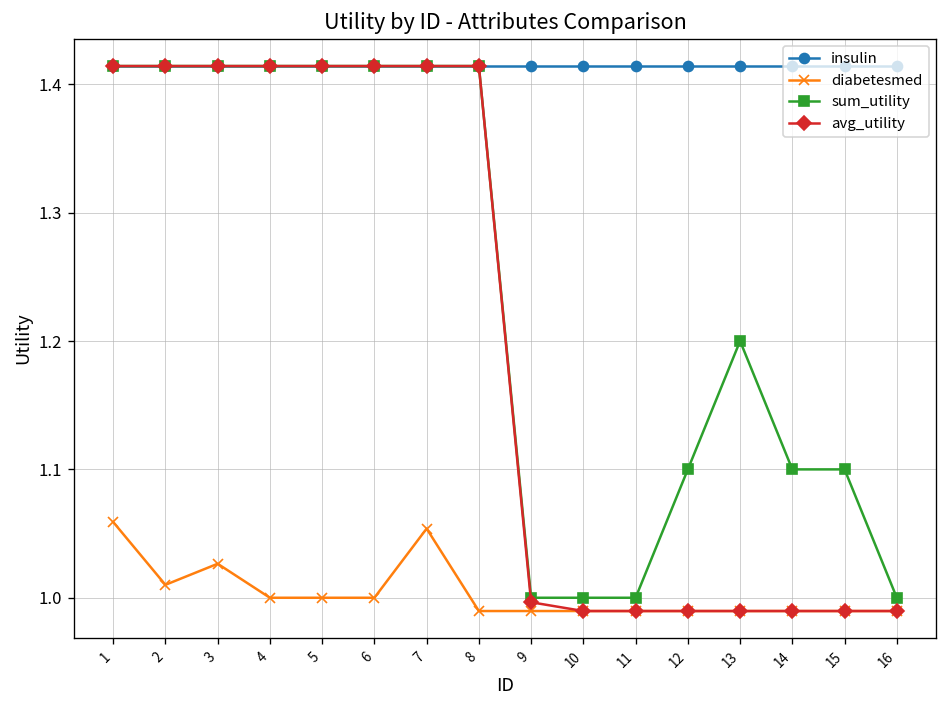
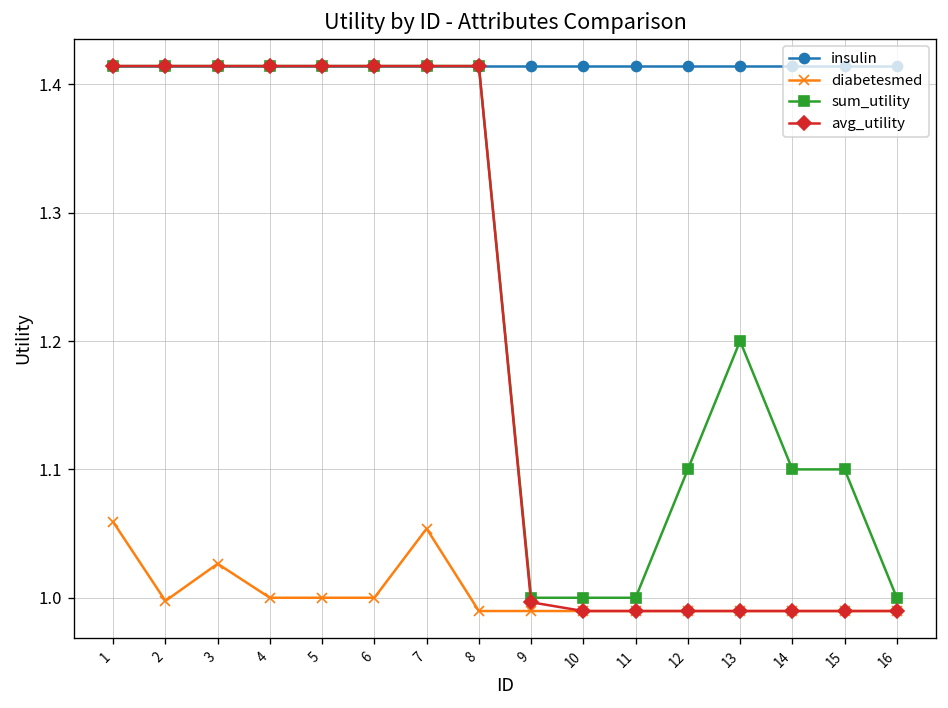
diabetesmed, 2: 1.010 -> 0.998
